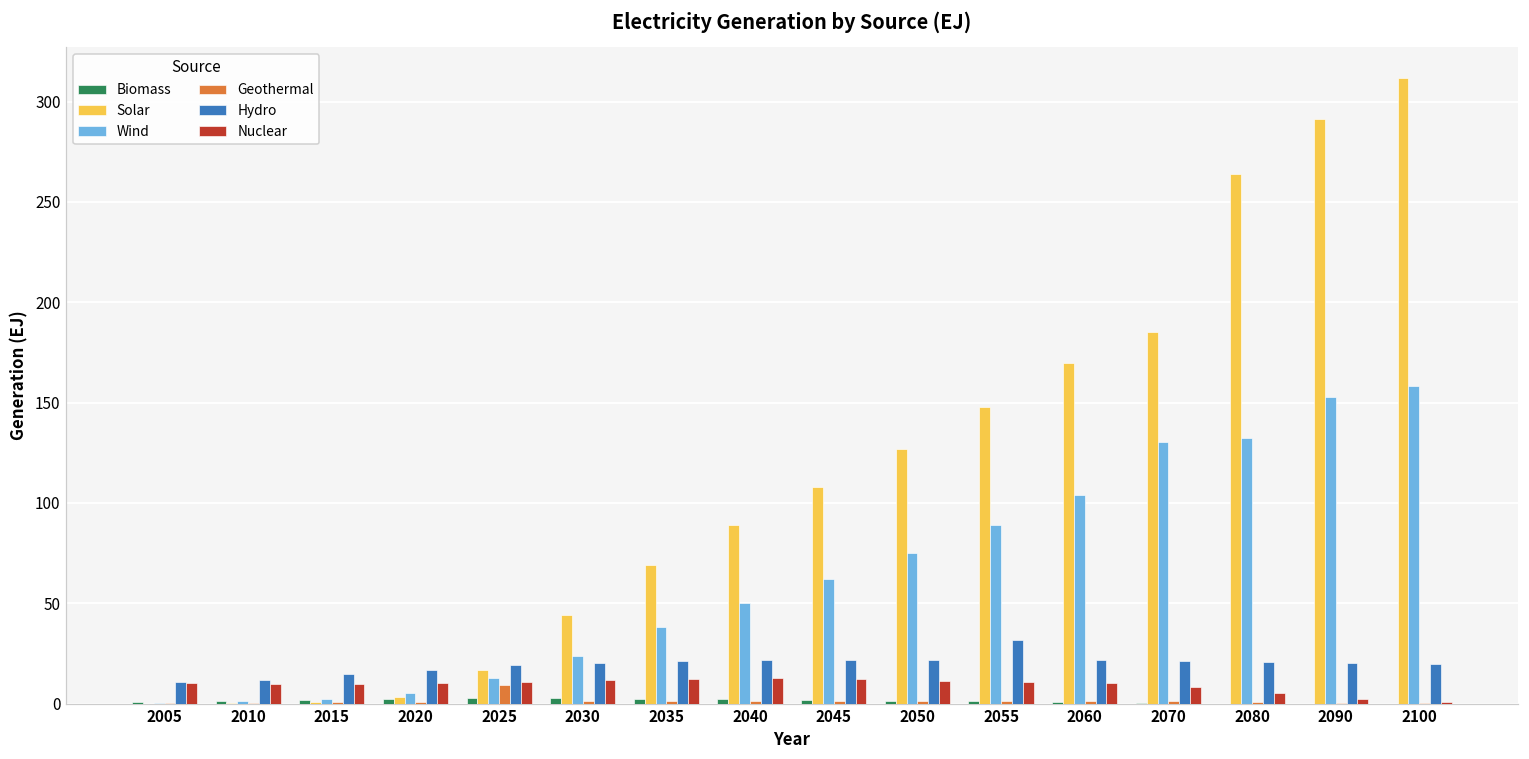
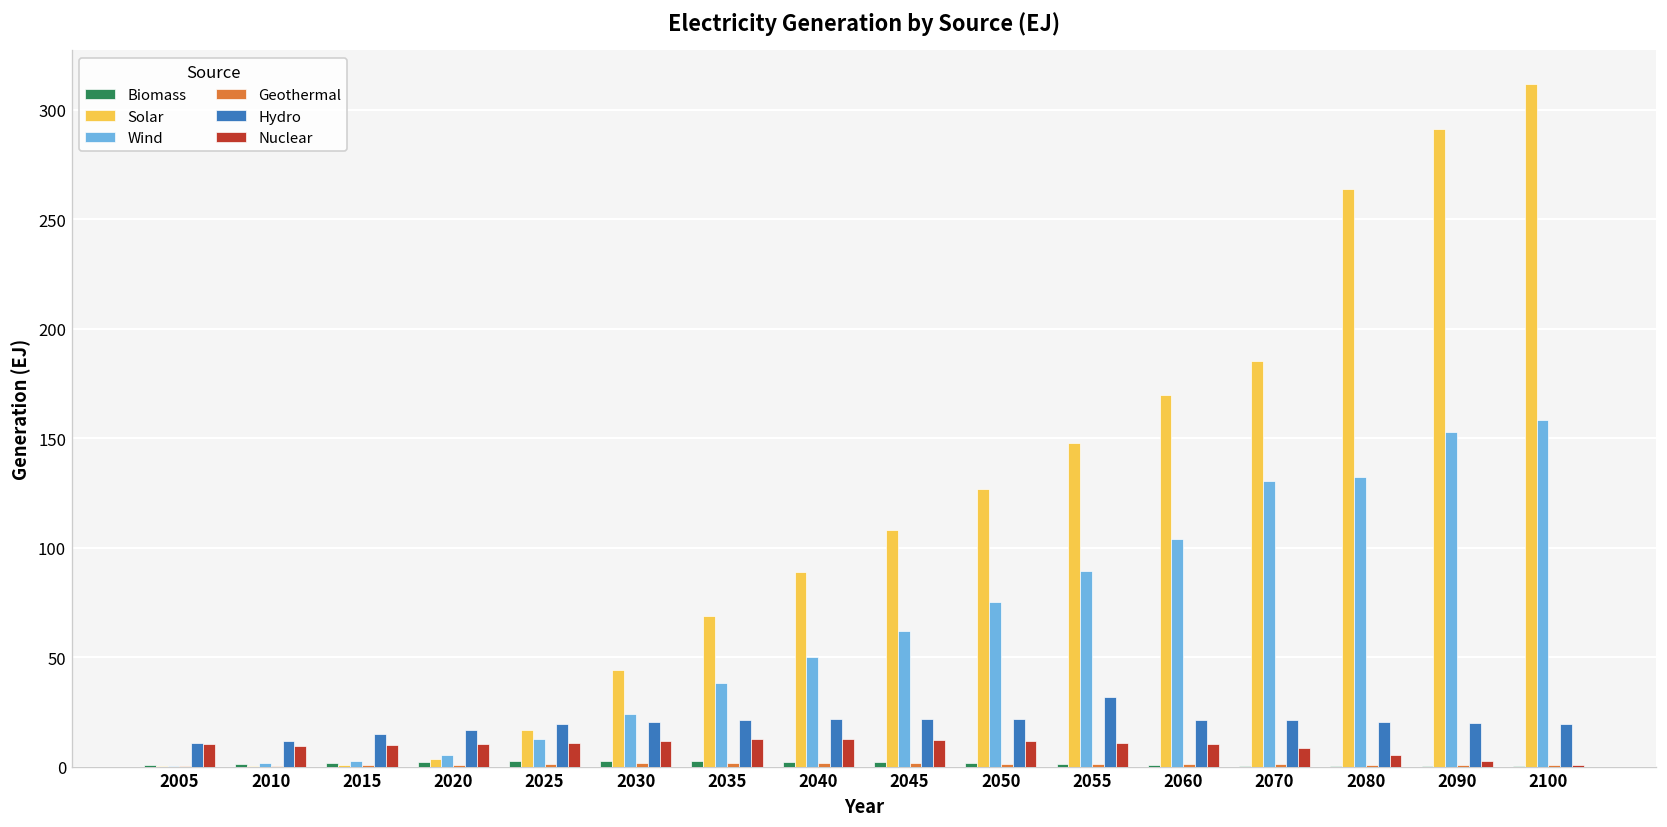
Geothermal, 2025: 9 -> 1
